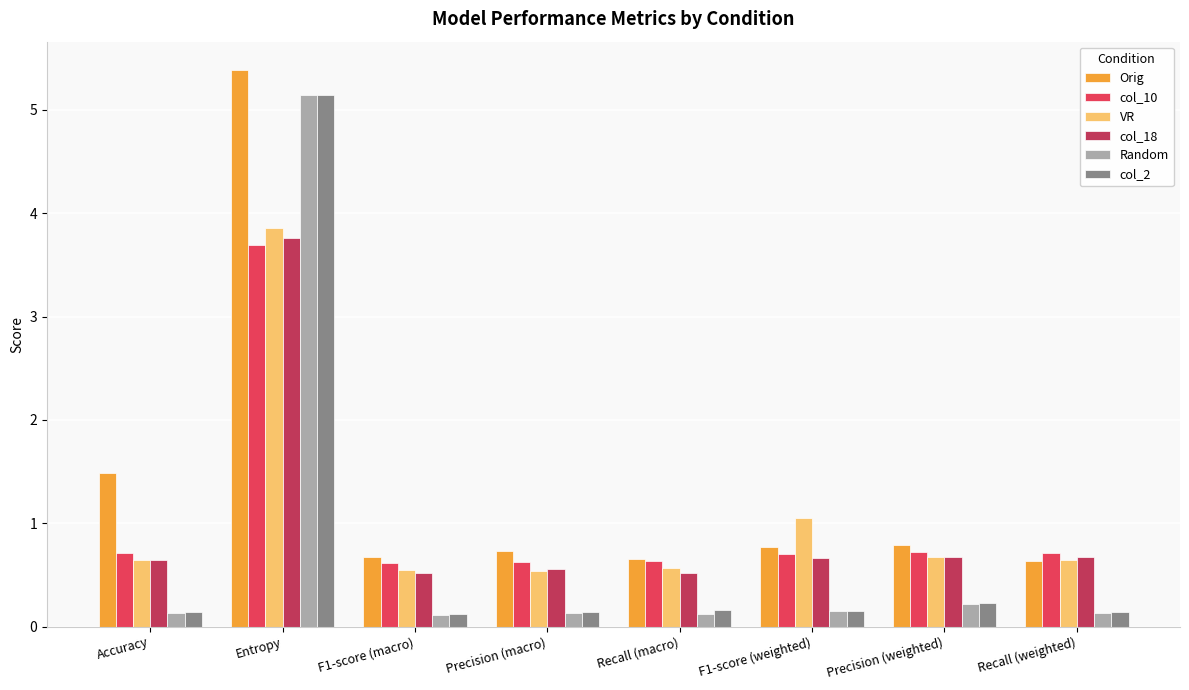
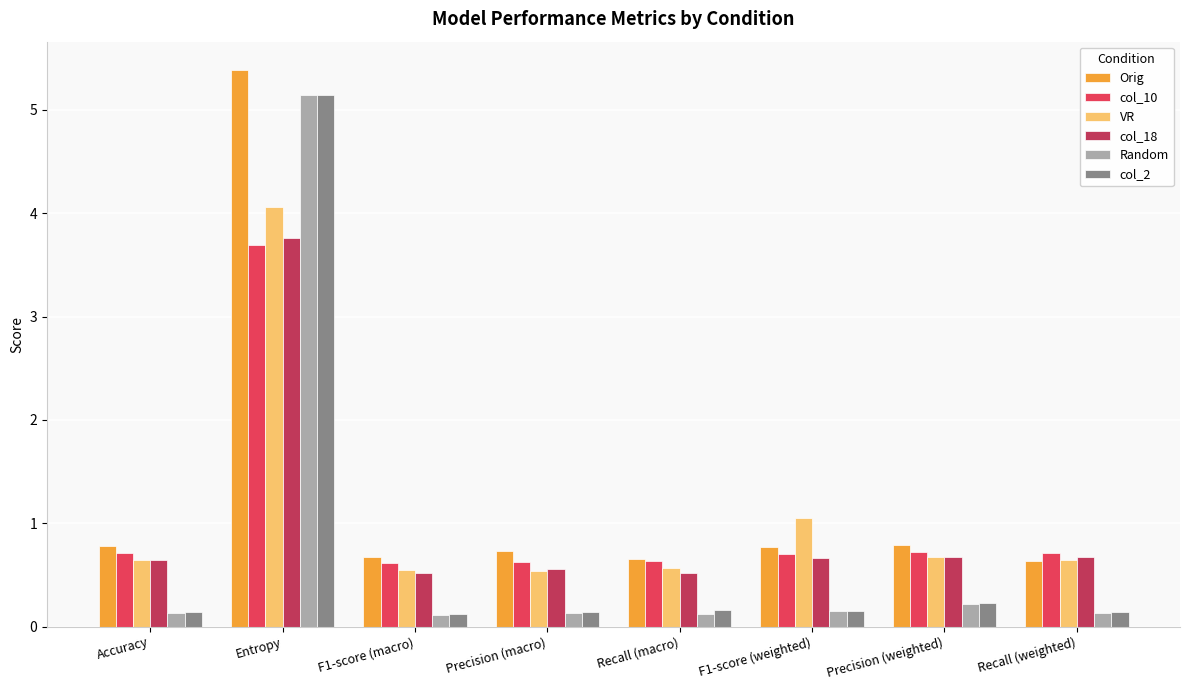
Orig, Accuracy: 1.49 -> 0.78
VR, Entropy: 3.86 -> 4.06
